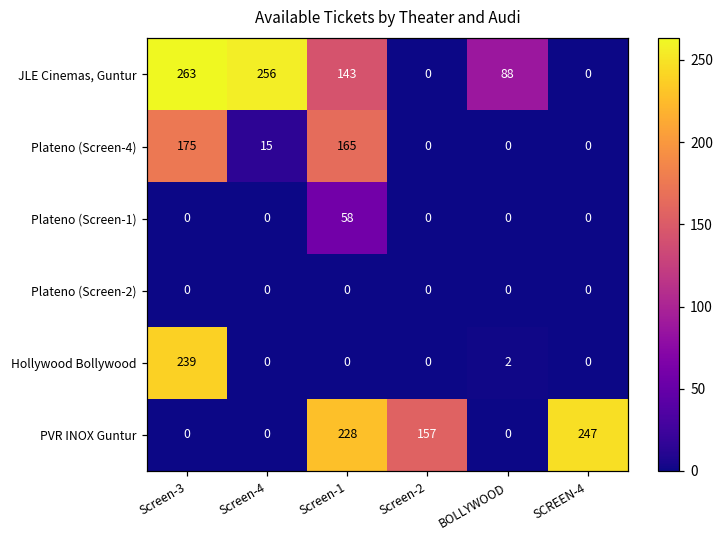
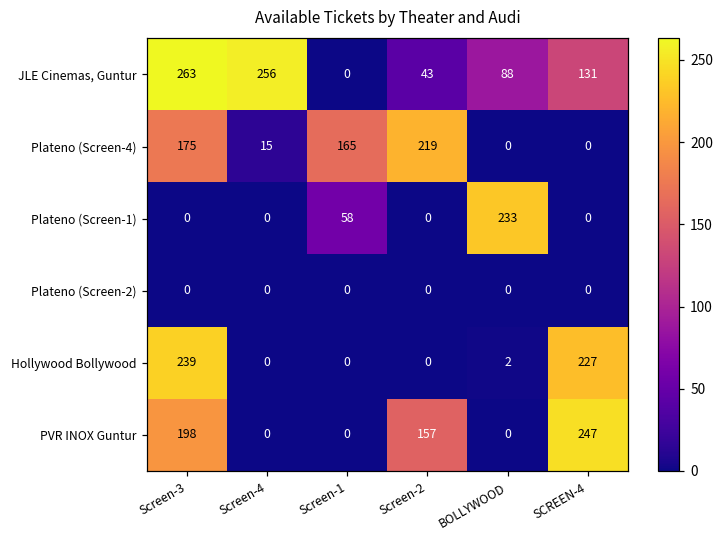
JLE Cinemas, Guntur, Screen-1: 143 -> 0
JLE Cinemas, Guntur, Screen-2: 0 -> 43
JLE Cinemas, Guntur, SCREEN-4: 0 -> 131
Plateno (Screen-4), Screen-2: 0 -> 219
Plateno (Screen-1), BOLLYWOOD: 0 -> 233
Hollywood Bollywood, SCREEN-4: 0 -> 227
PVR INOX Guntur, Screen-3: 0 -> 198
PVR INOX Guntur, Screen-1: 228 -> 0
